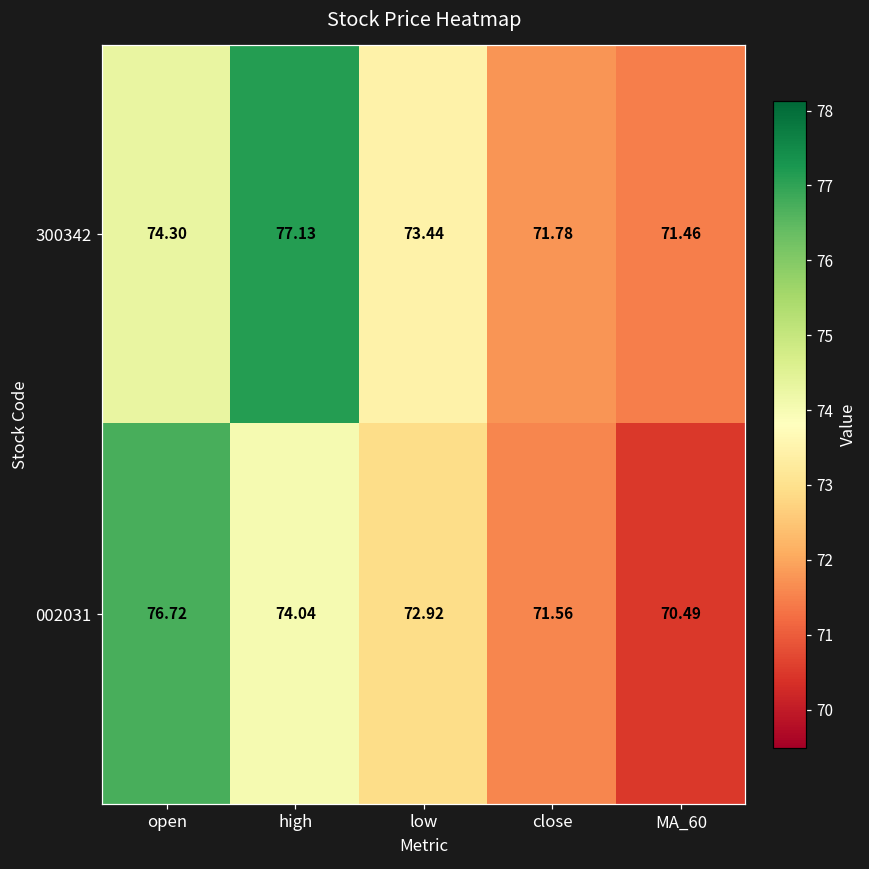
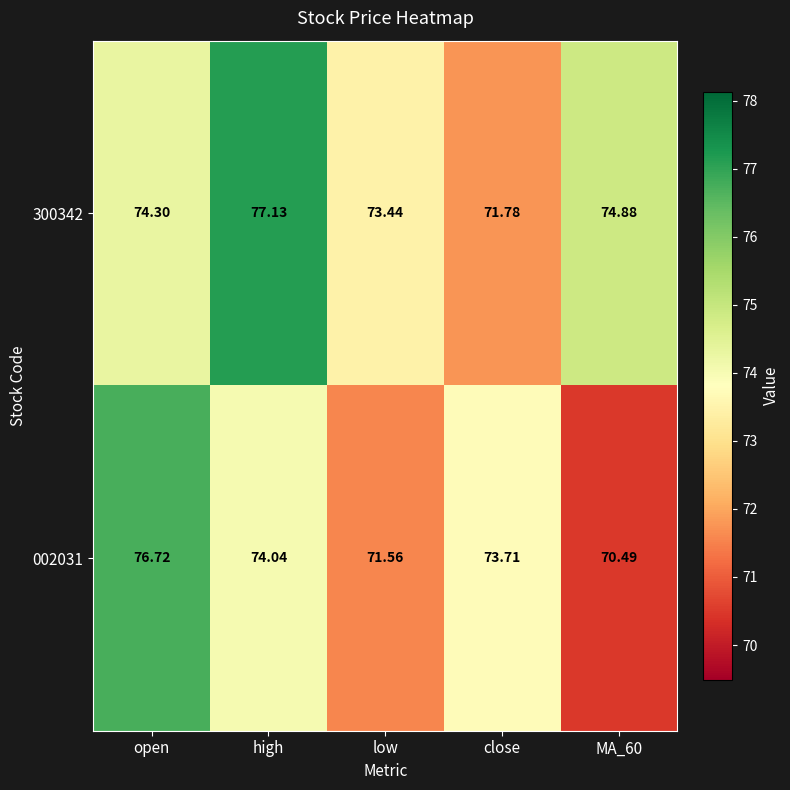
300342, MA_60: 71.46 -> 74.88
002031, low: 72.92 -> 71.56
002031, close: 71.56 -> 73.71
